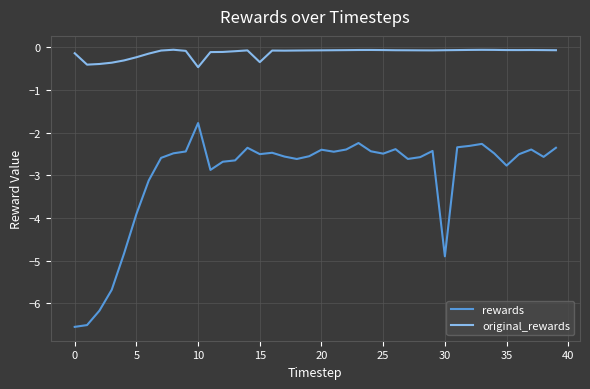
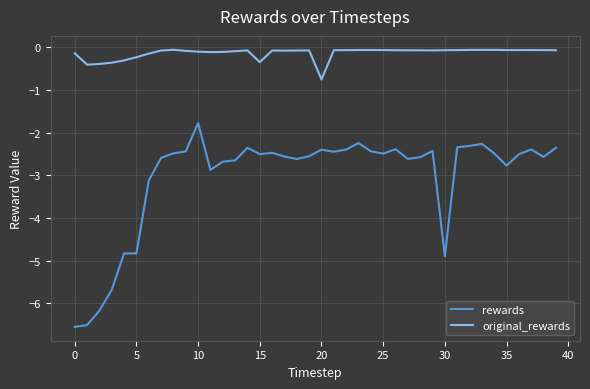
rewards, 5: -3.9 -> -4.8
original_rewards, 10: -0.5 -> -0.1
original_rewards, 20: -0.1 -> -0.8
